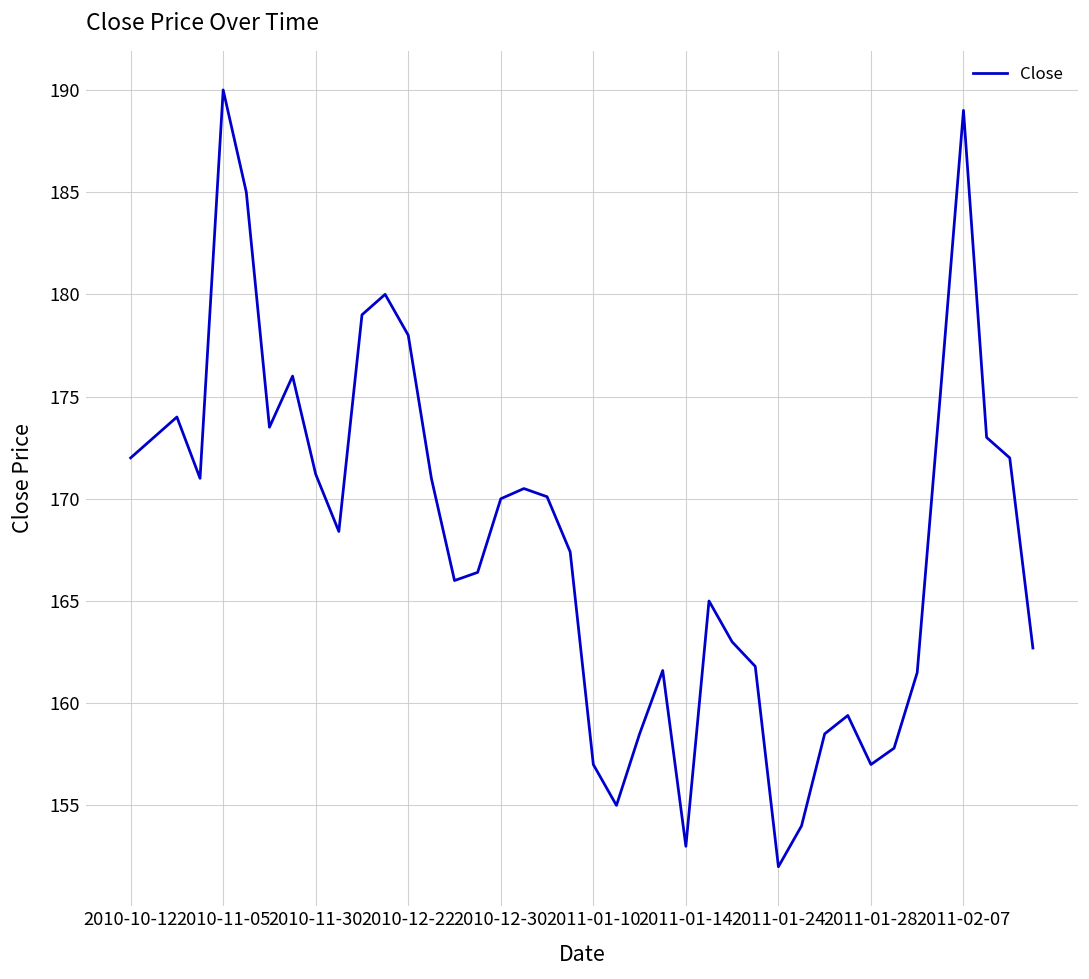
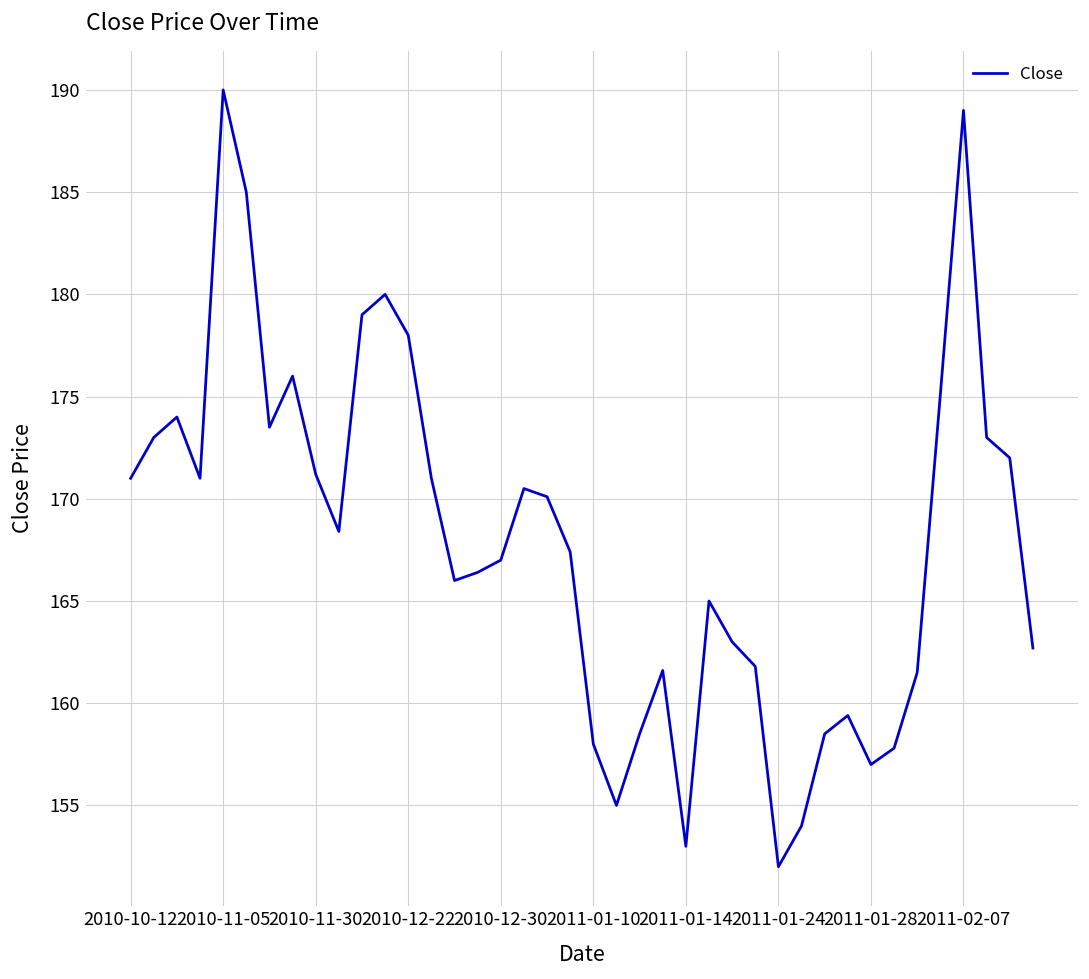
2010-10-12: 172 -> 171
2010-12-30: 170 -> 167
2011-01-10: 157 -> 158
